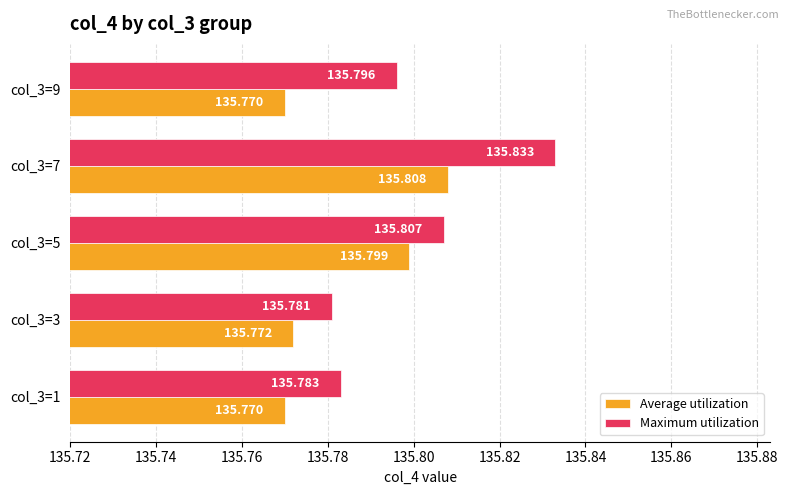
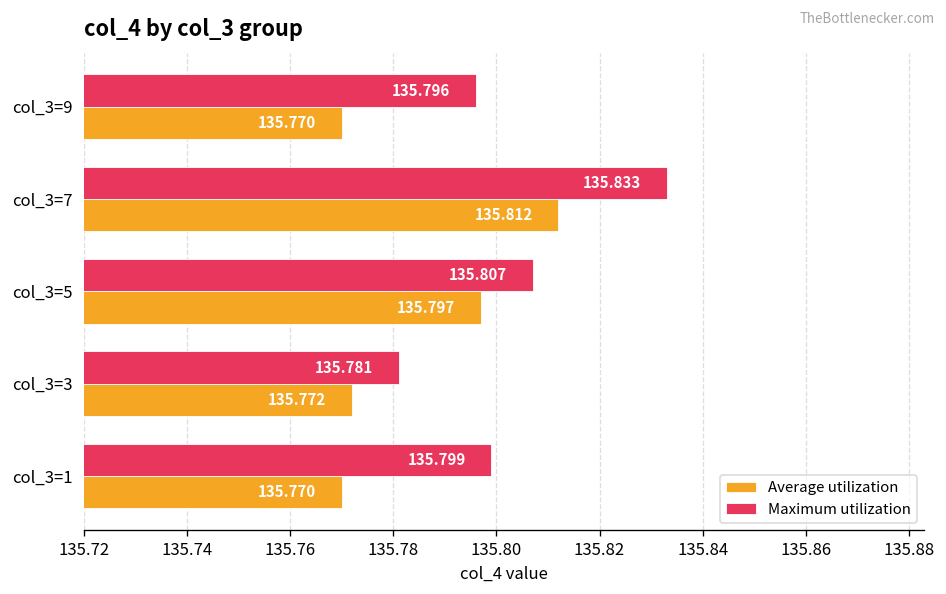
Average utilization, col_3=7: 135.808 -> 135.812
Average utilization, col_3=5: 135.799 -> 135.797
Maximum utilization, col_3=1: 135.783 -> 135.799
